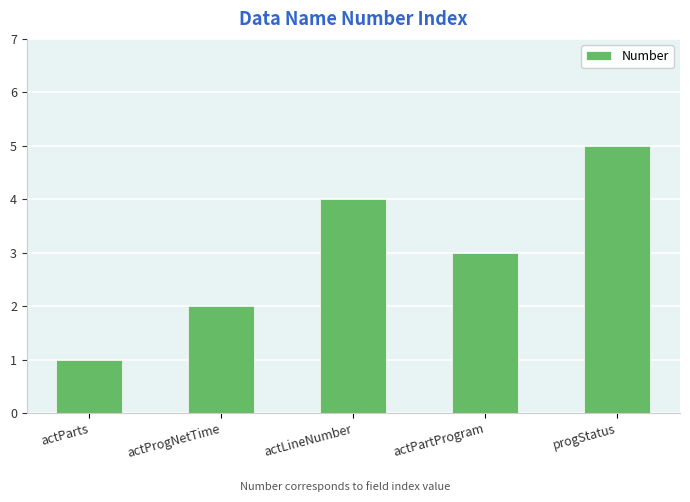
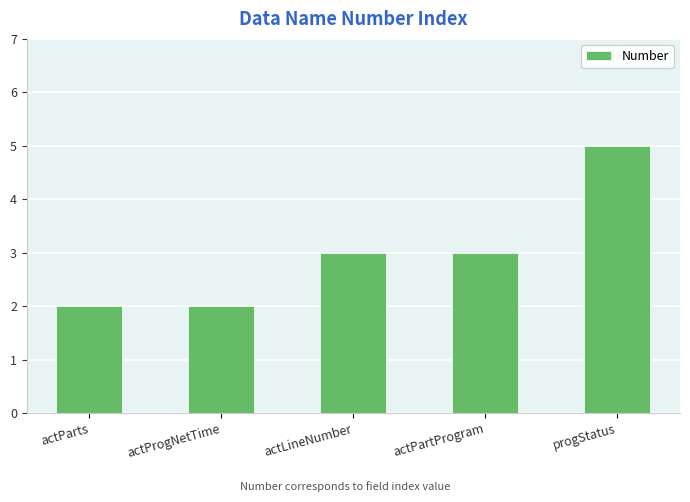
actParts: 1 -> 2
actLineNumber: 4 -> 3
